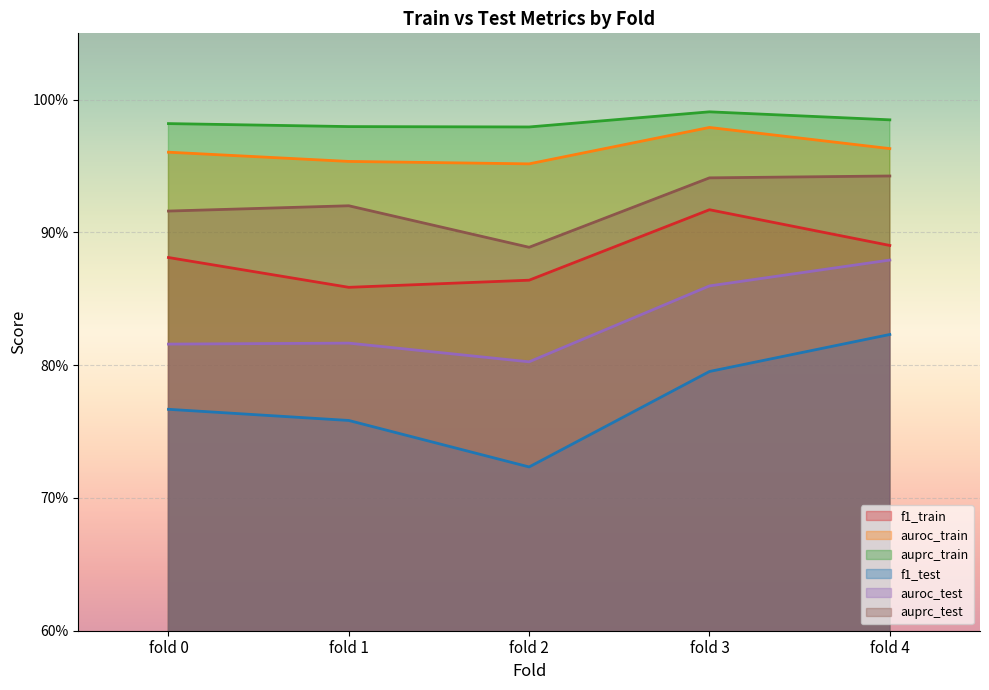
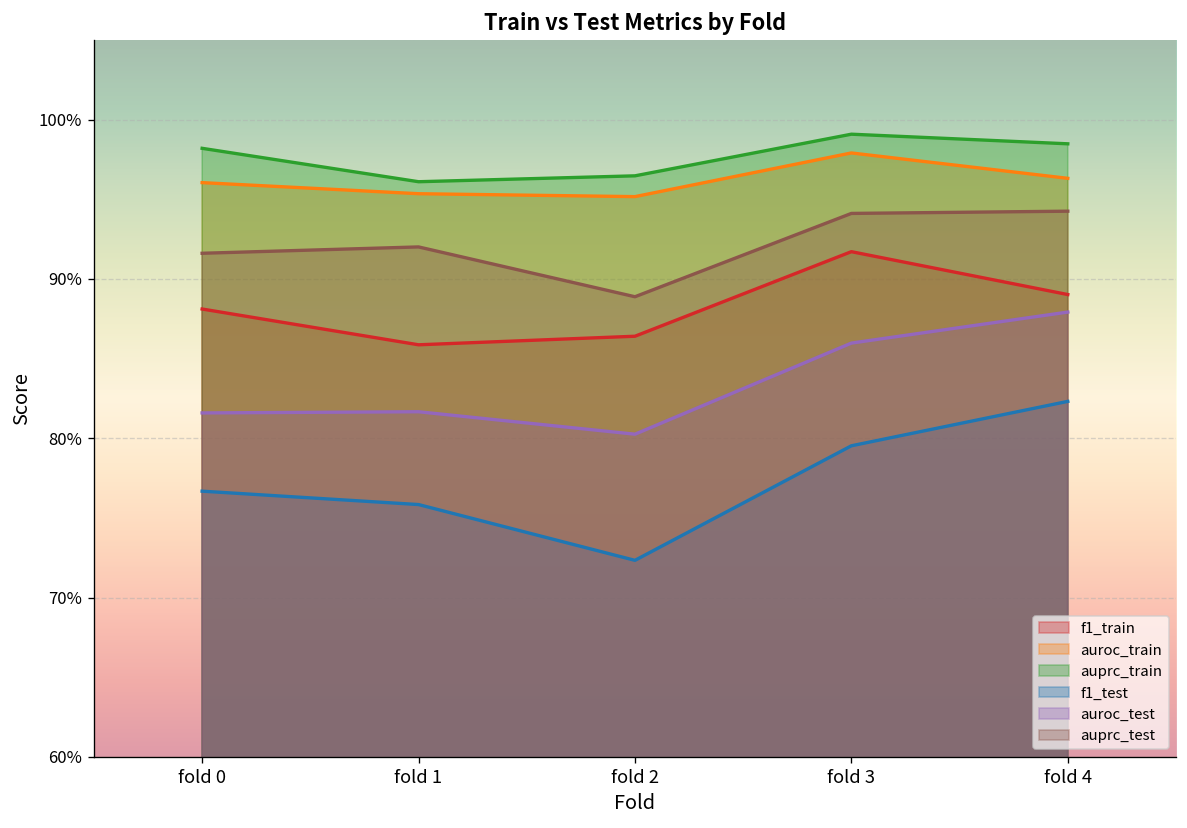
auprc_train, fold 1: 98.0% -> 96.1%
auprc_train, fold 2: 97.9% -> 96.5%
